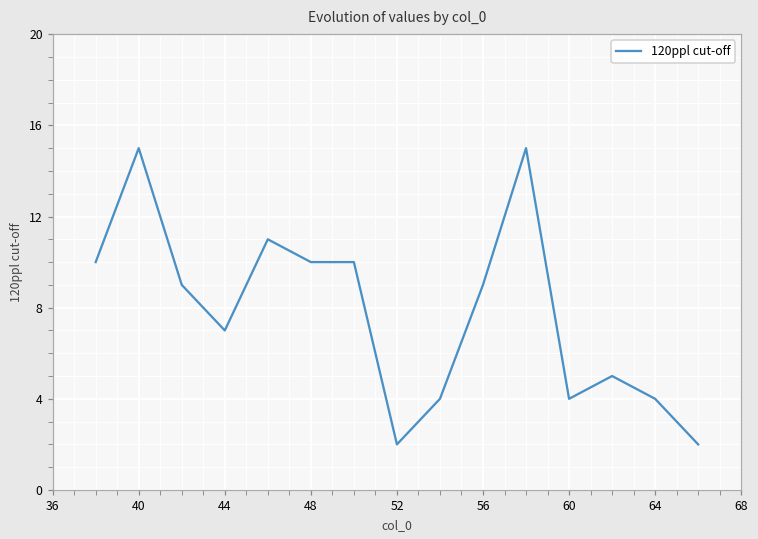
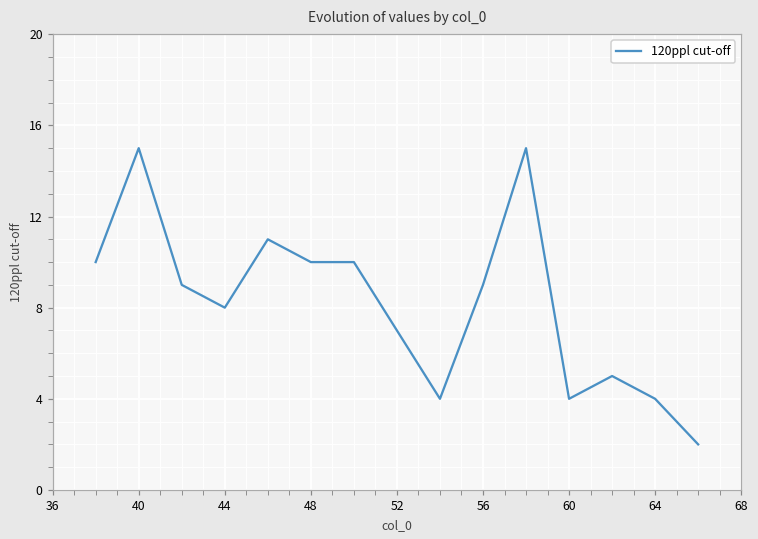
44: 7 -> 8
52: 2 -> 7
